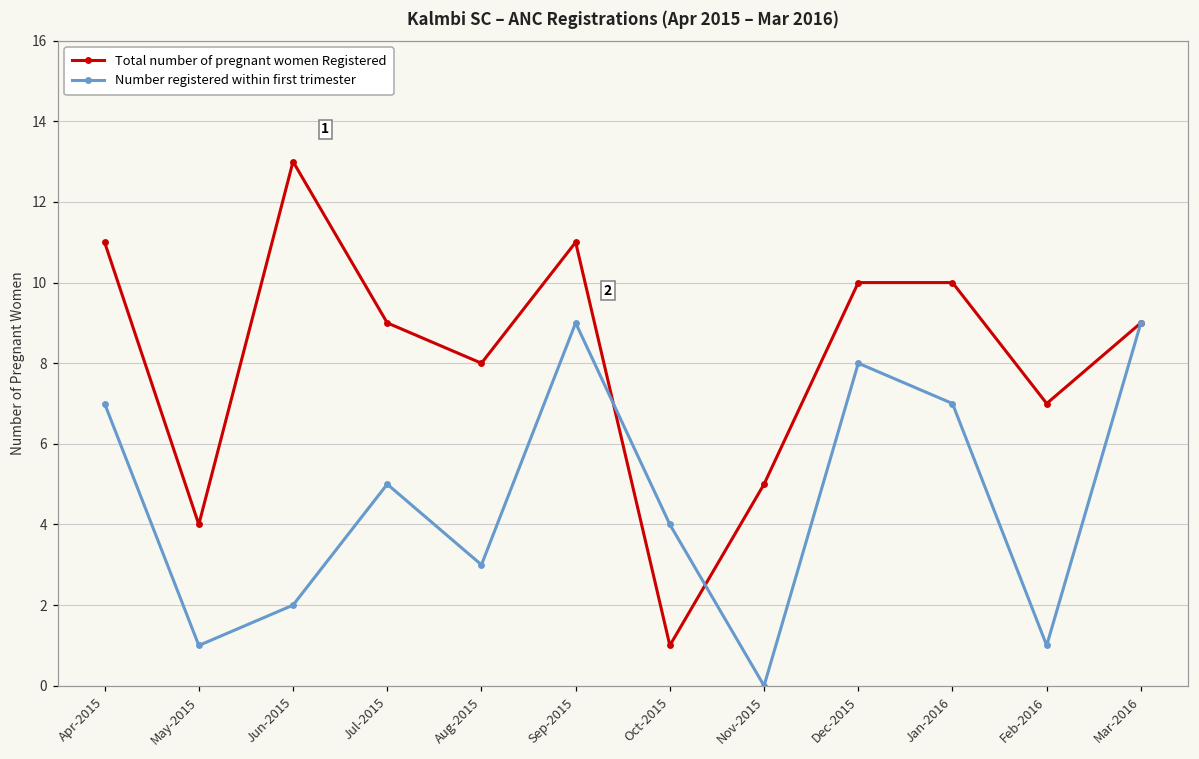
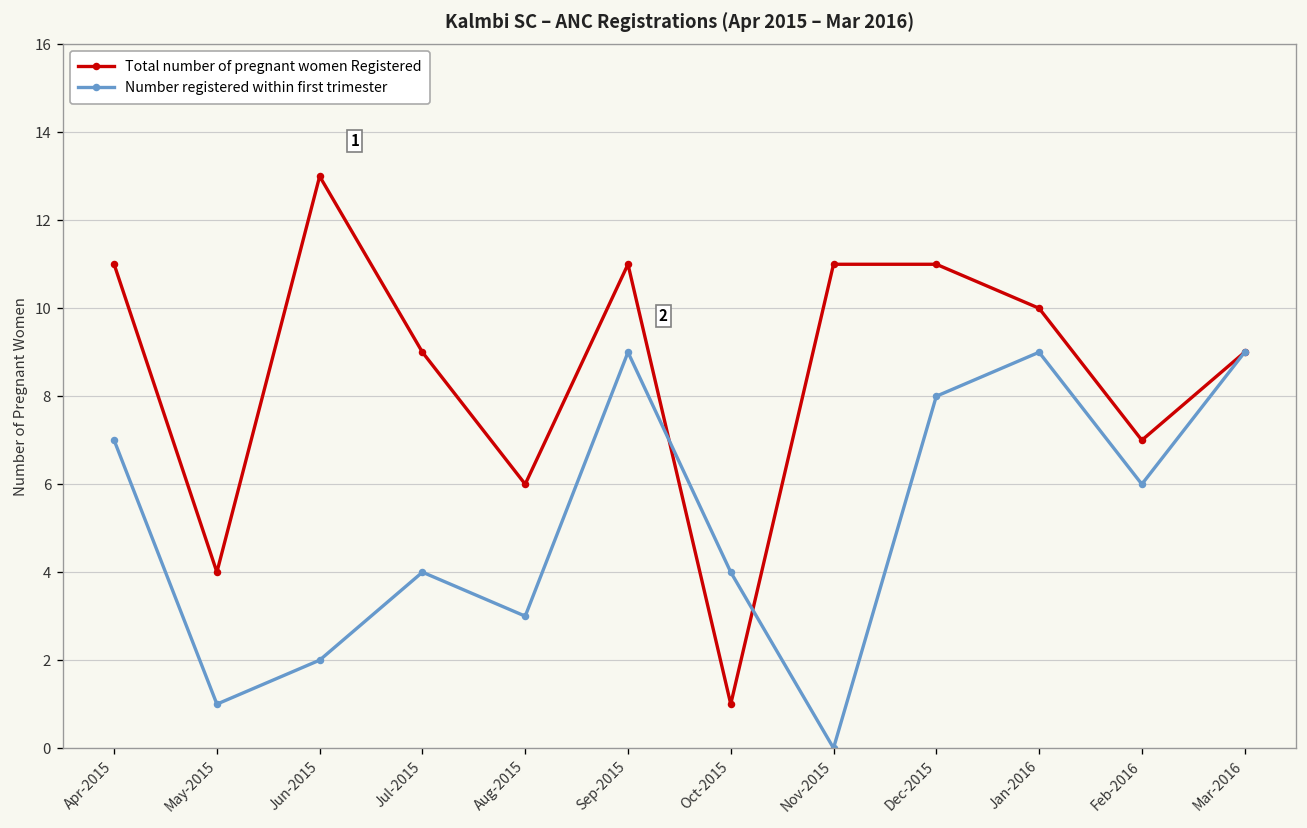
Number registered within first trimester, Jul-2015: 5 -> 4
Total number of pregnant women Registered, Aug-2015: 8 -> 6
Total number of pregnant women Registered, Nov-2015: 5 -> 11
Total number of pregnant women Registered, Dec-2015: 10 -> 11
Number registered within first trimester, Jan-2016: 7 -> 9
Number registered within first trimester, Feb-2016: 1 -> 6
